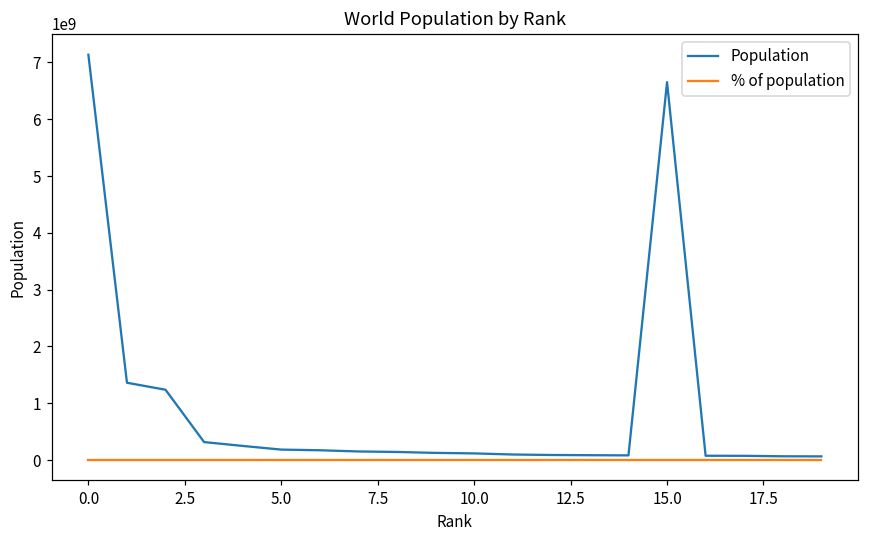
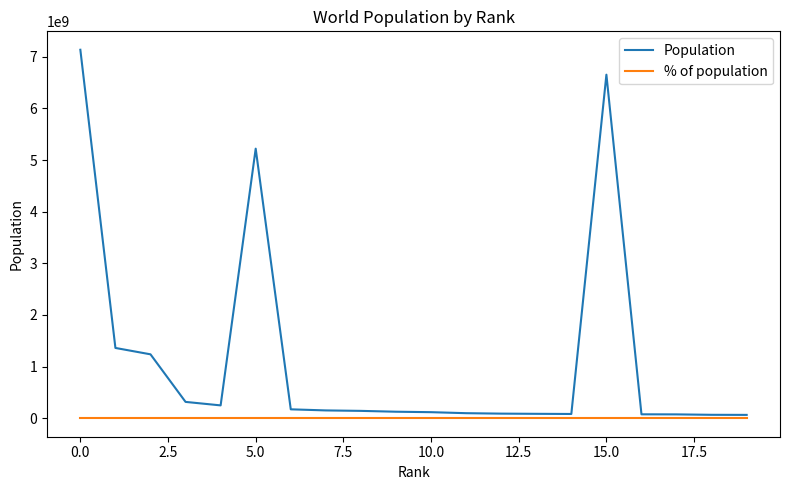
Population, 5.0: 200000000 -> 5200000000
